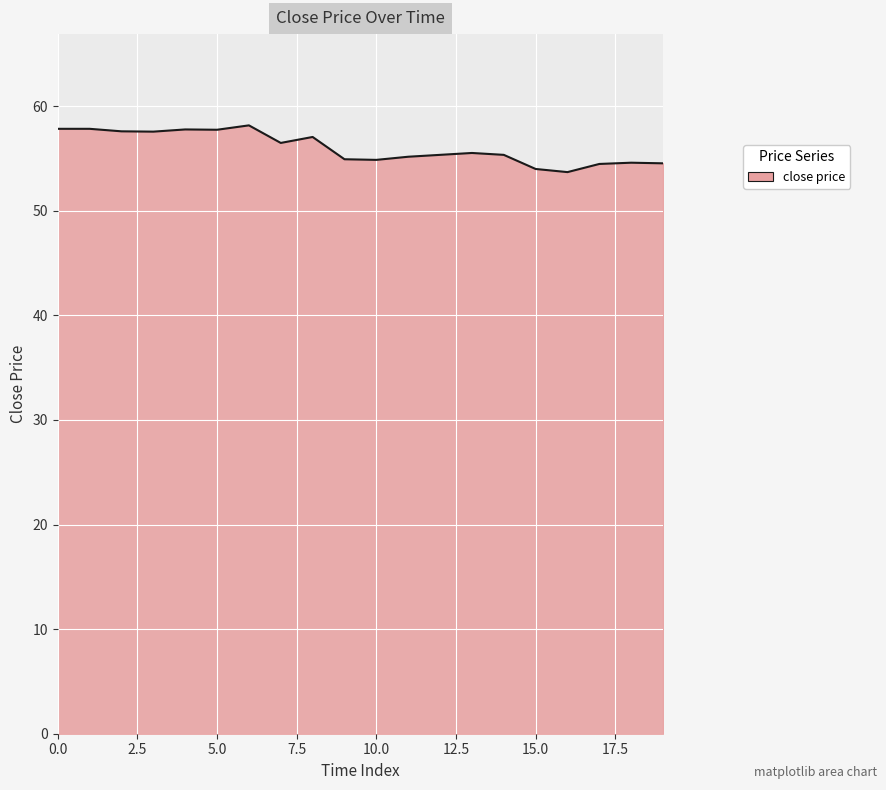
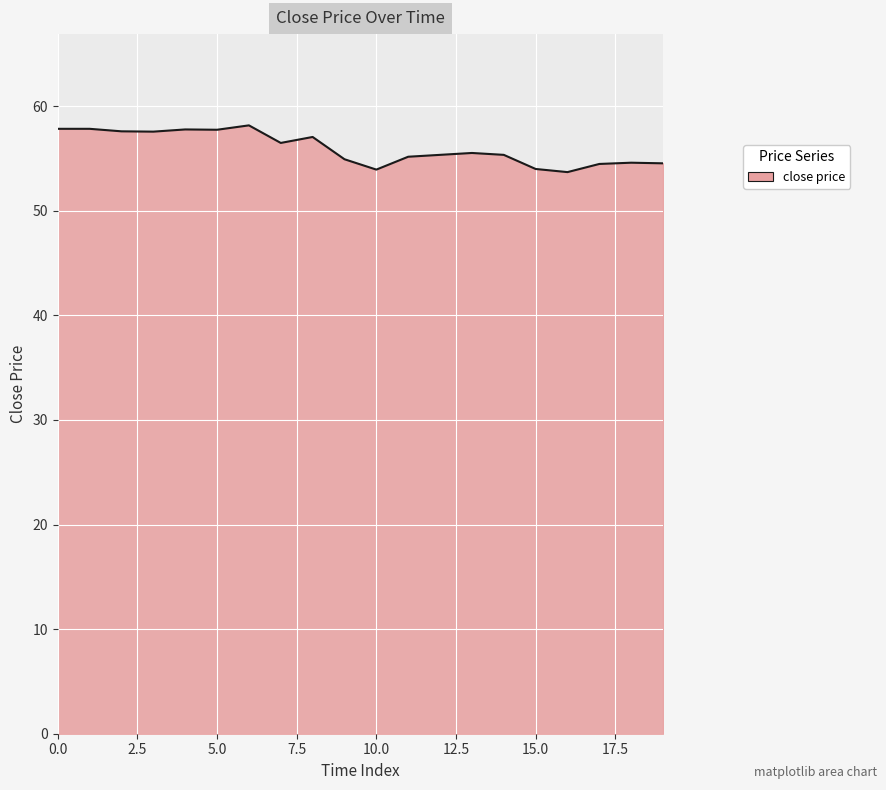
10.0: 54.9 -> 53.9
